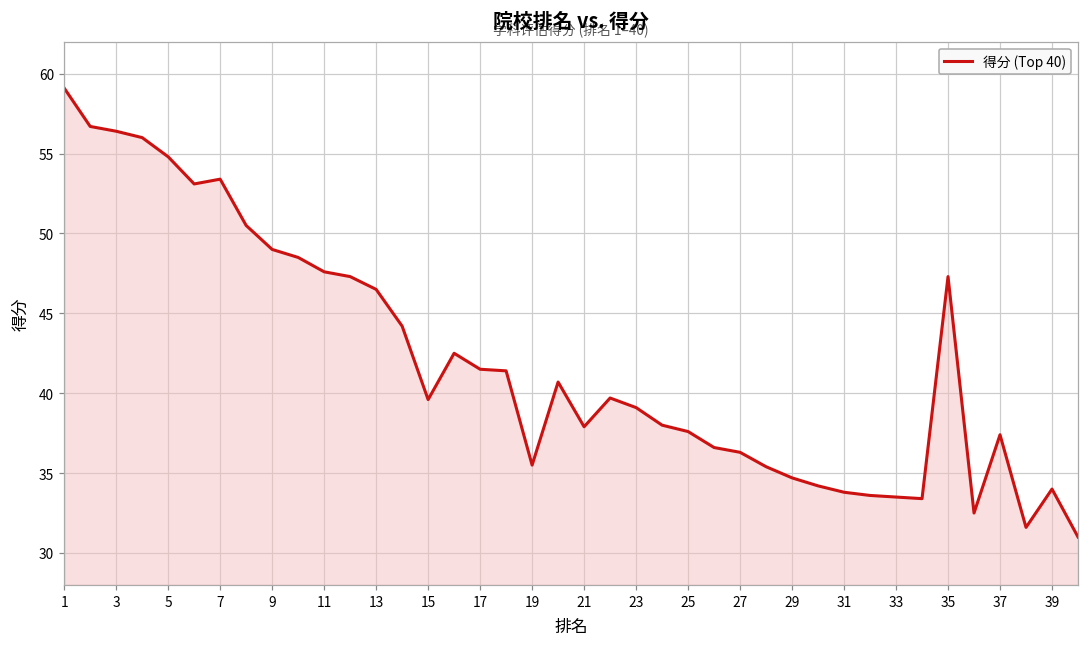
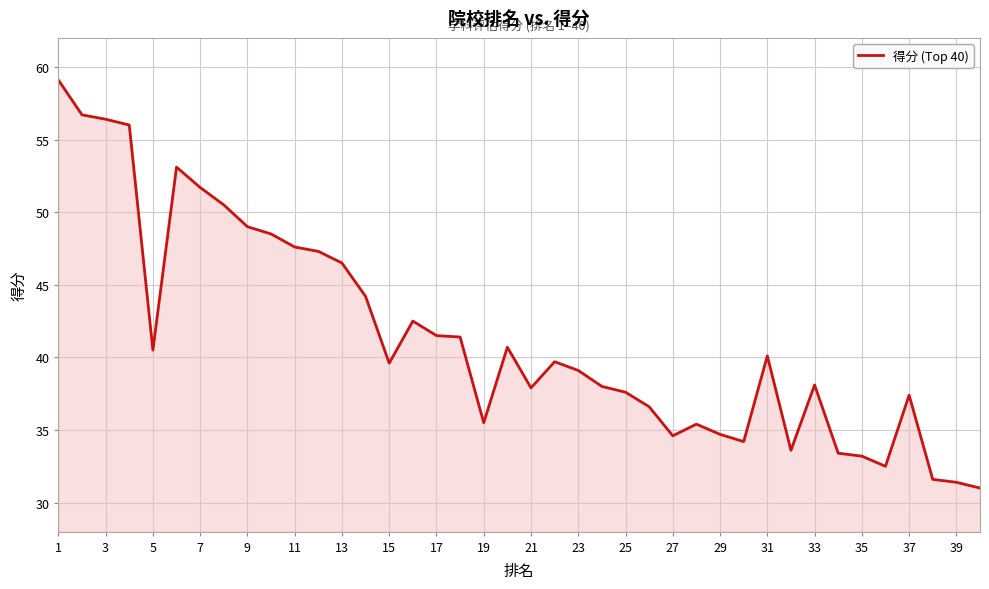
5: 54.8 -> 40.5
7: 53.4 -> 51.7
27: 36.3 -> 34.6
31: 33.8 -> 40.1
33: 33.5 -> 38.1
35: 47.3 -> 33.2
39: 34.0 -> 31.4
